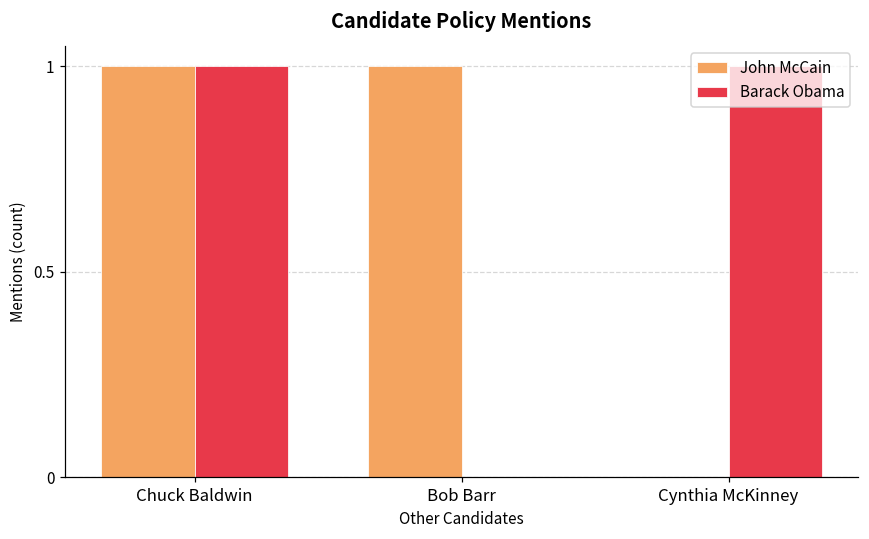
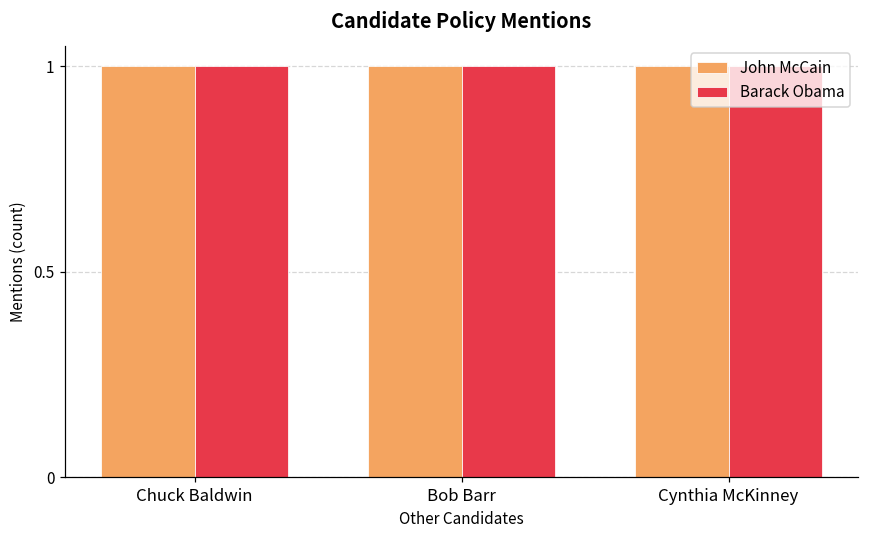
Barack Obama, Bob Barr: 0 -> 1
John McCain, Cynthia McKinney: 0 -> 1
